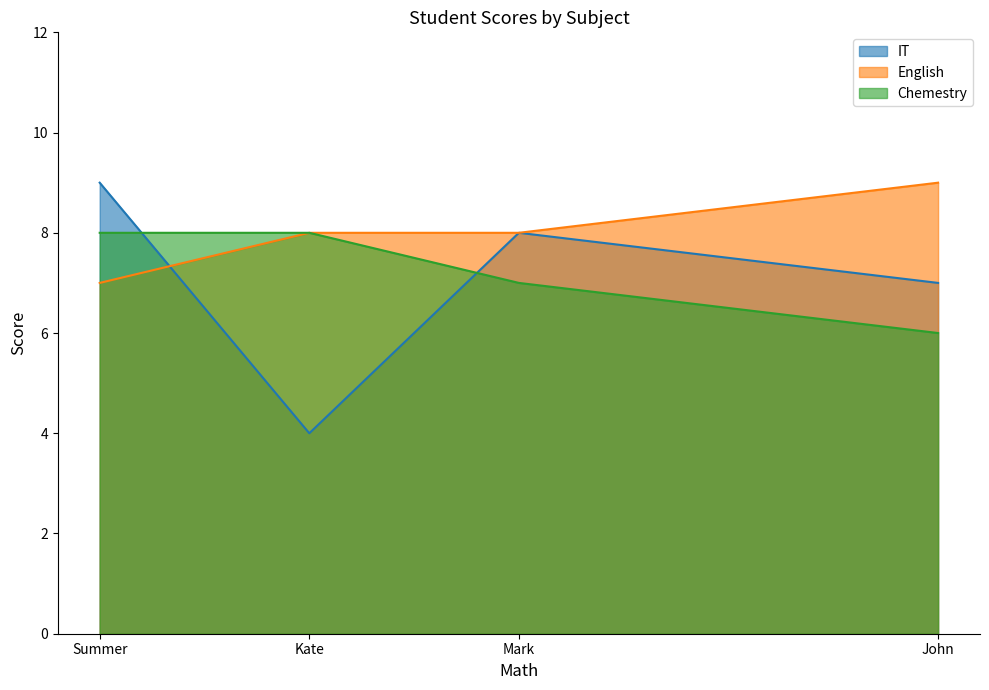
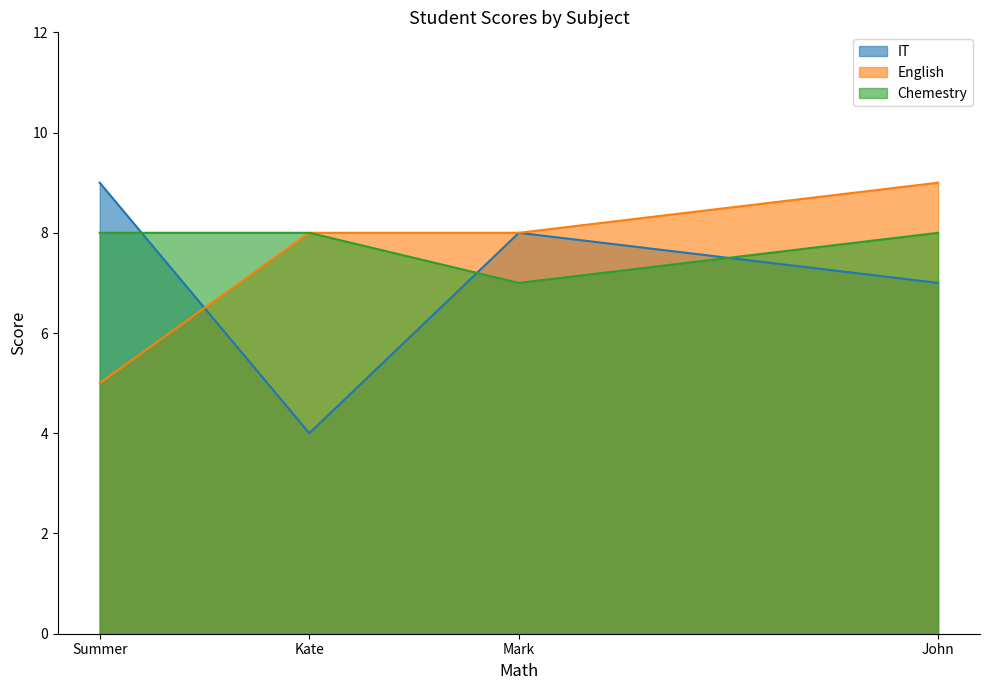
English, Summer: 7 -> 5
Chemestry, John: 6 -> 8
